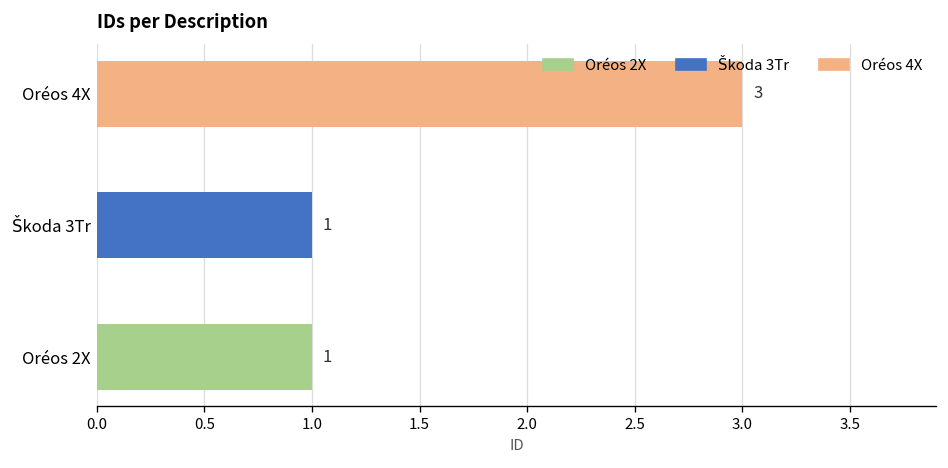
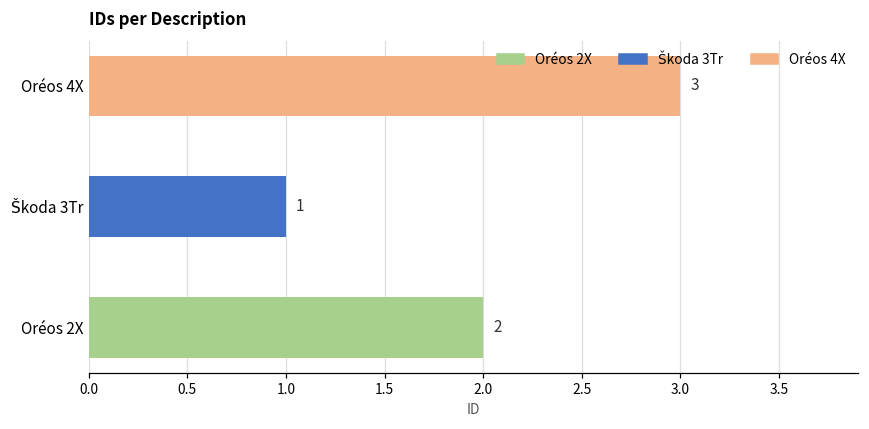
Oréos 2X: 1 -> 2
